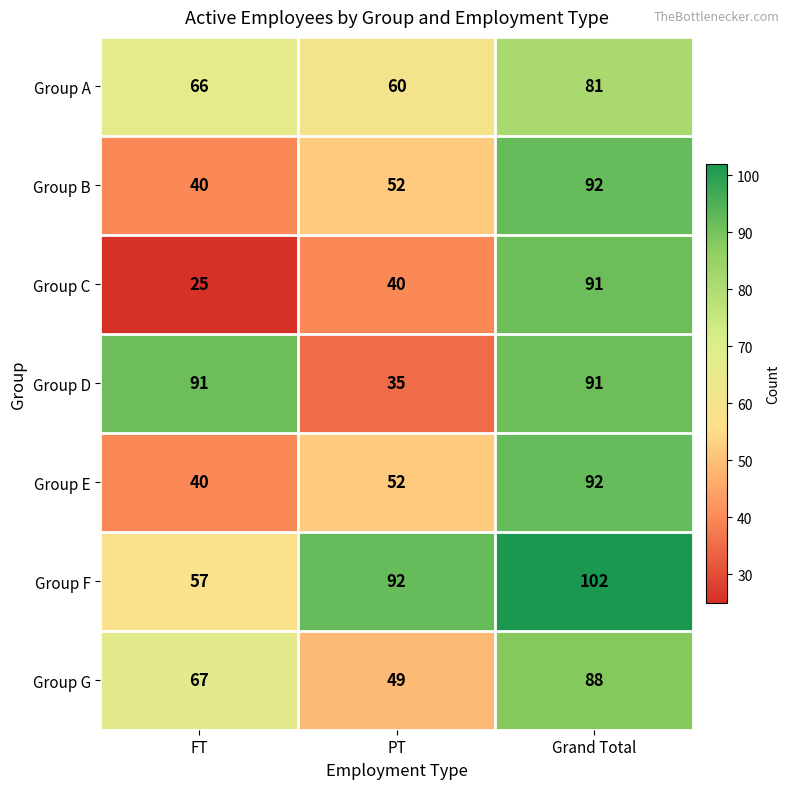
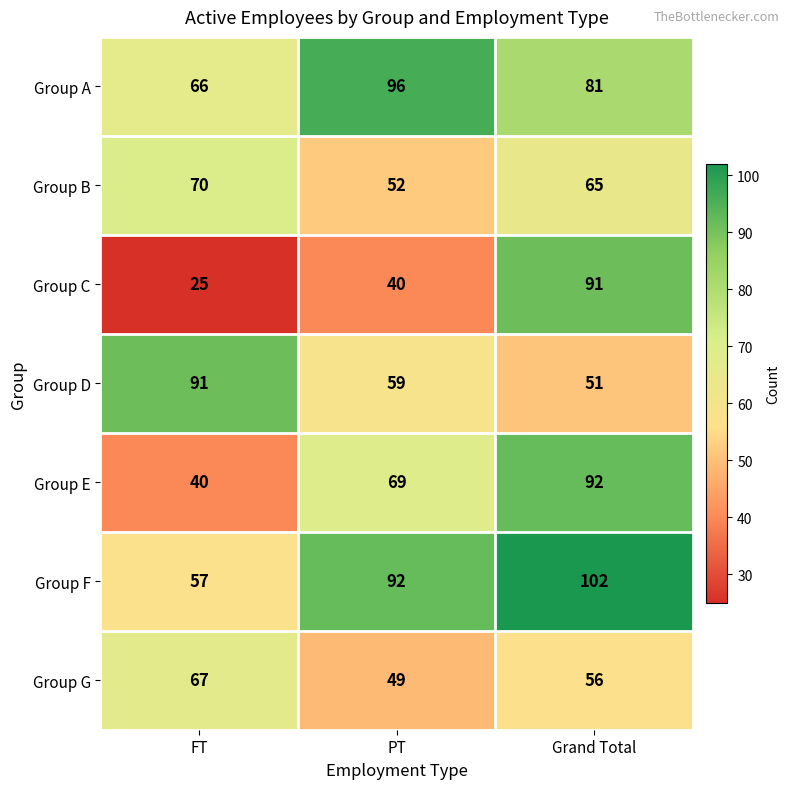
Group A, PT: 60 -> 96
Group B, FT: 40 -> 70
Group B, Grand Total: 92 -> 65
Group D, PT: 35 -> 59
Group D, Grand Total: 91 -> 51
Group E, PT: 52 -> 69
Group G, Grand Total: 88 -> 56
